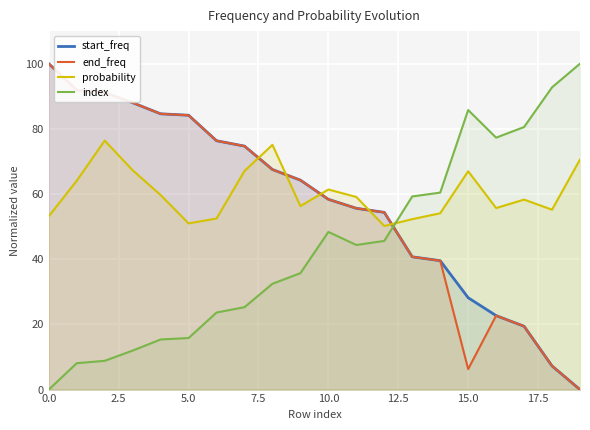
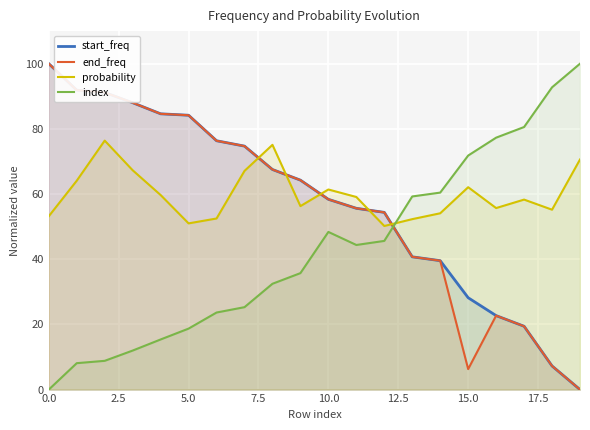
index, 5.0: 16 -> 19
probability, 15.0: 67 -> 62
index, 15.0: 86 -> 72
